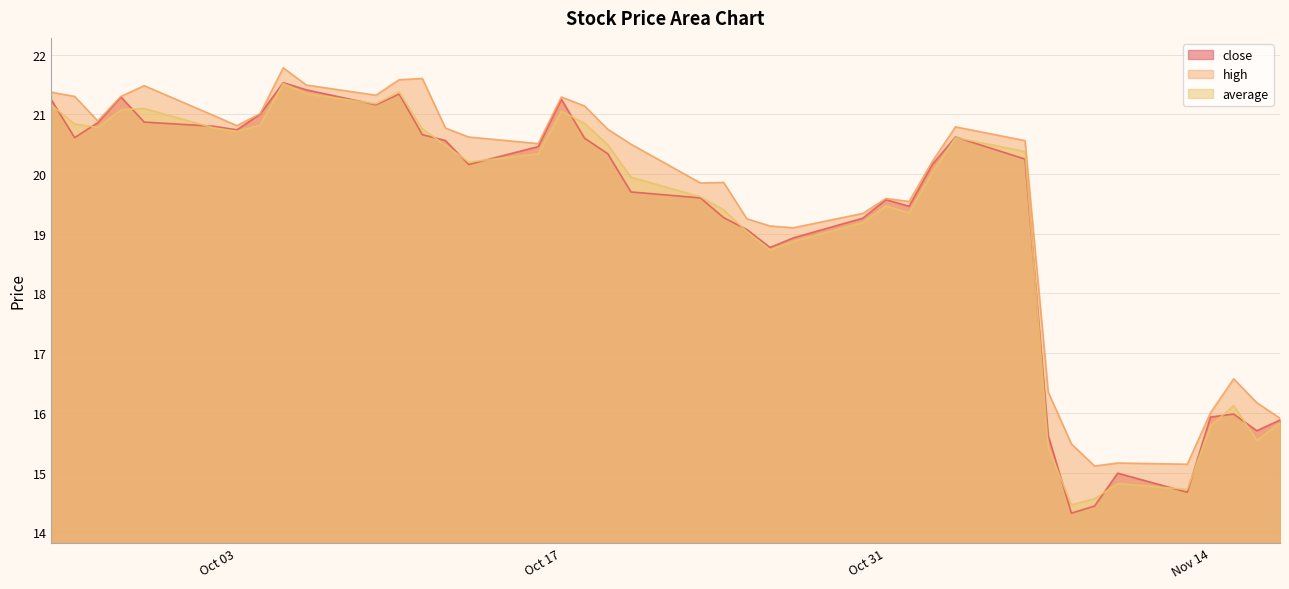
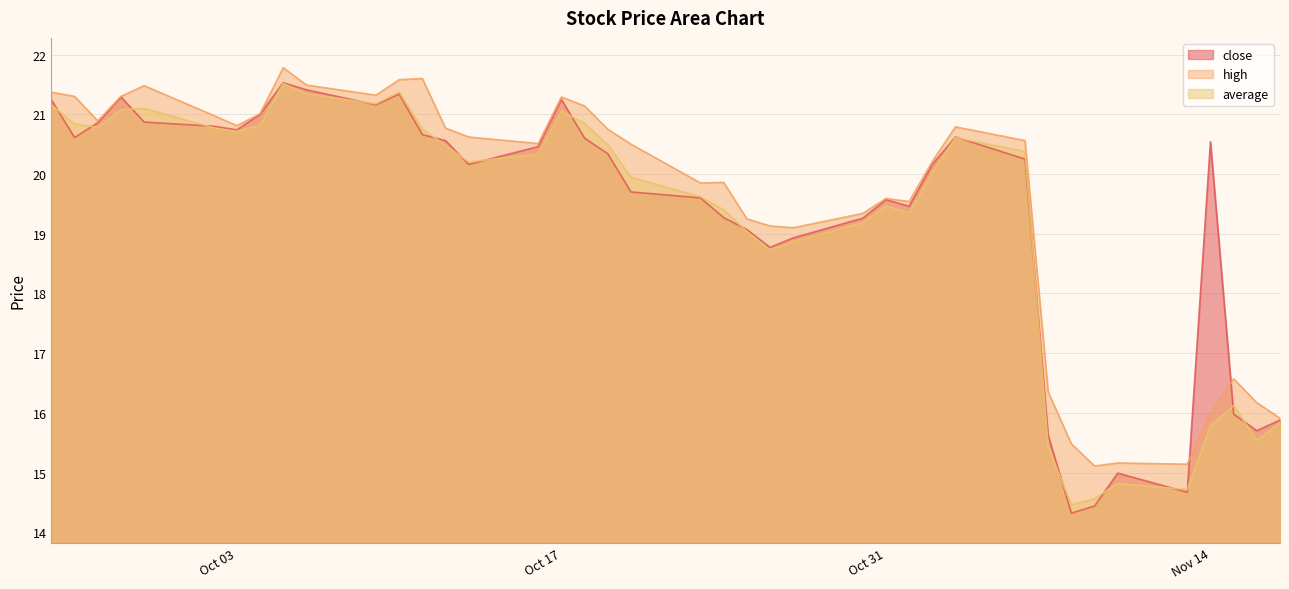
close, Nov 14: 15.9 -> 20.5
